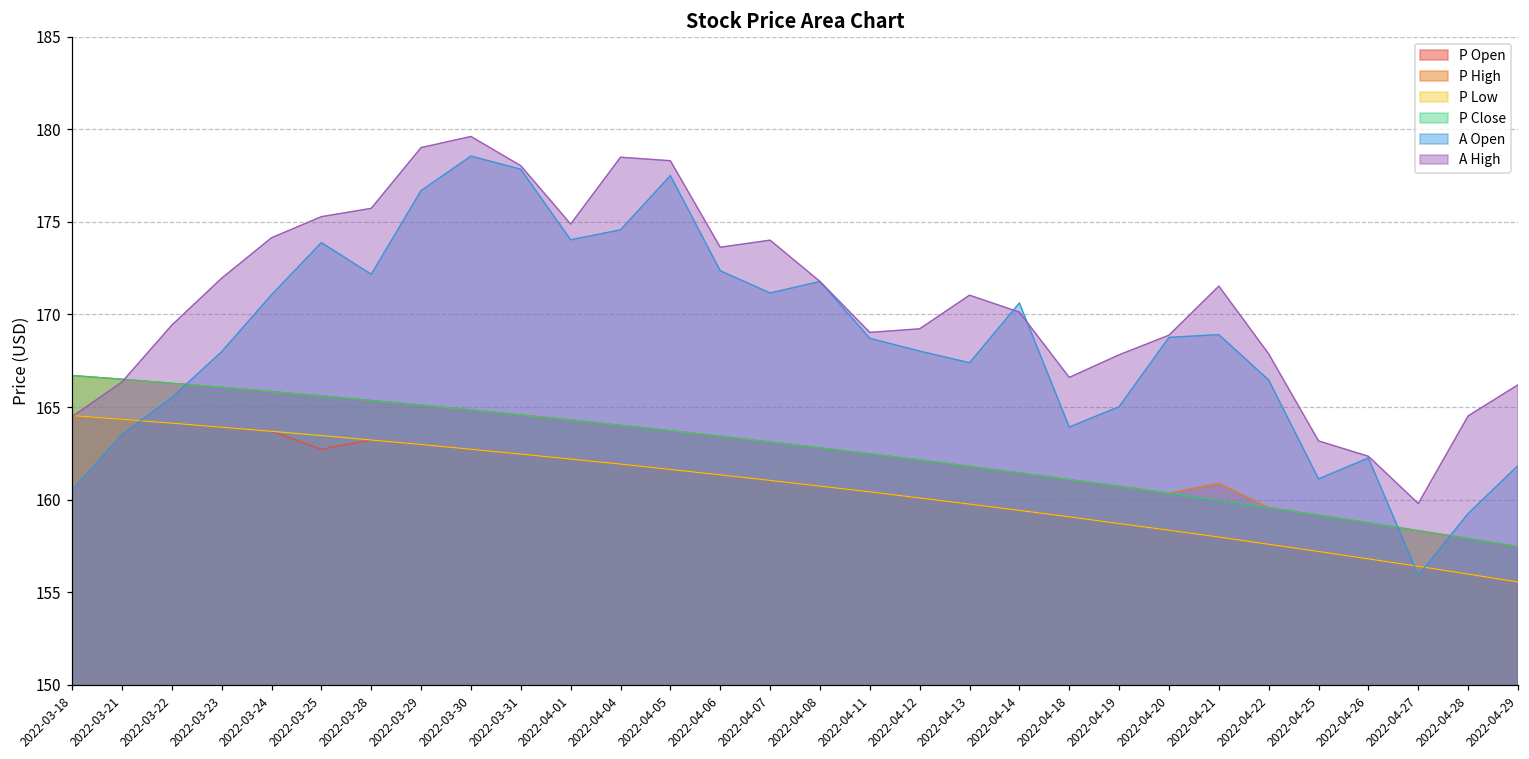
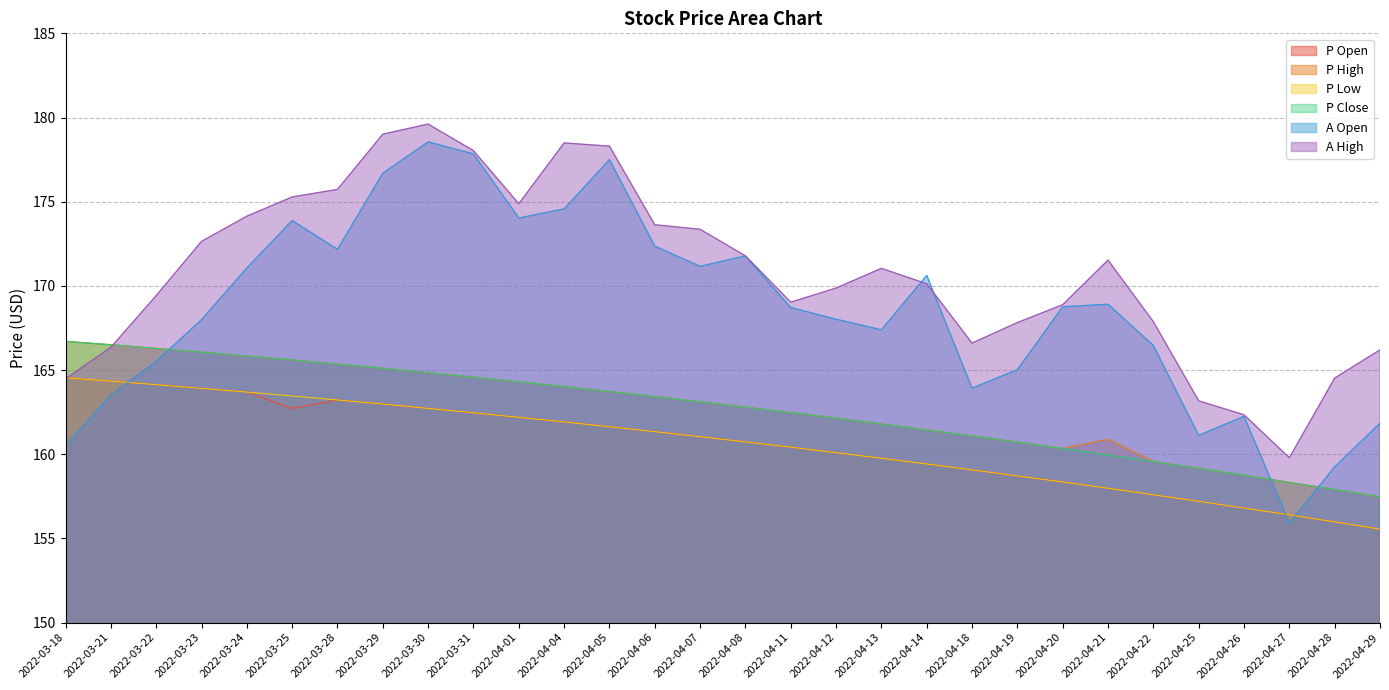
A High, 2022-03-23: 172.0 -> 172.6
A High, 2022-04-07: 174.0 -> 173.4
A High, 2022-04-12: 169.2 -> 169.9
